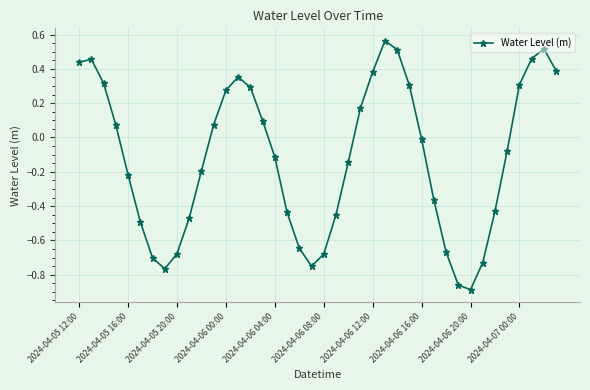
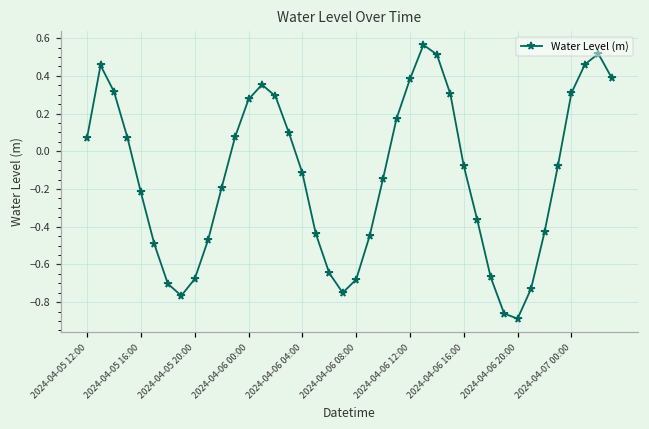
2024-04-05 12:00: 0.44 -> 0.07
2024-04-06 16:00: -0.01 -> -0.08
